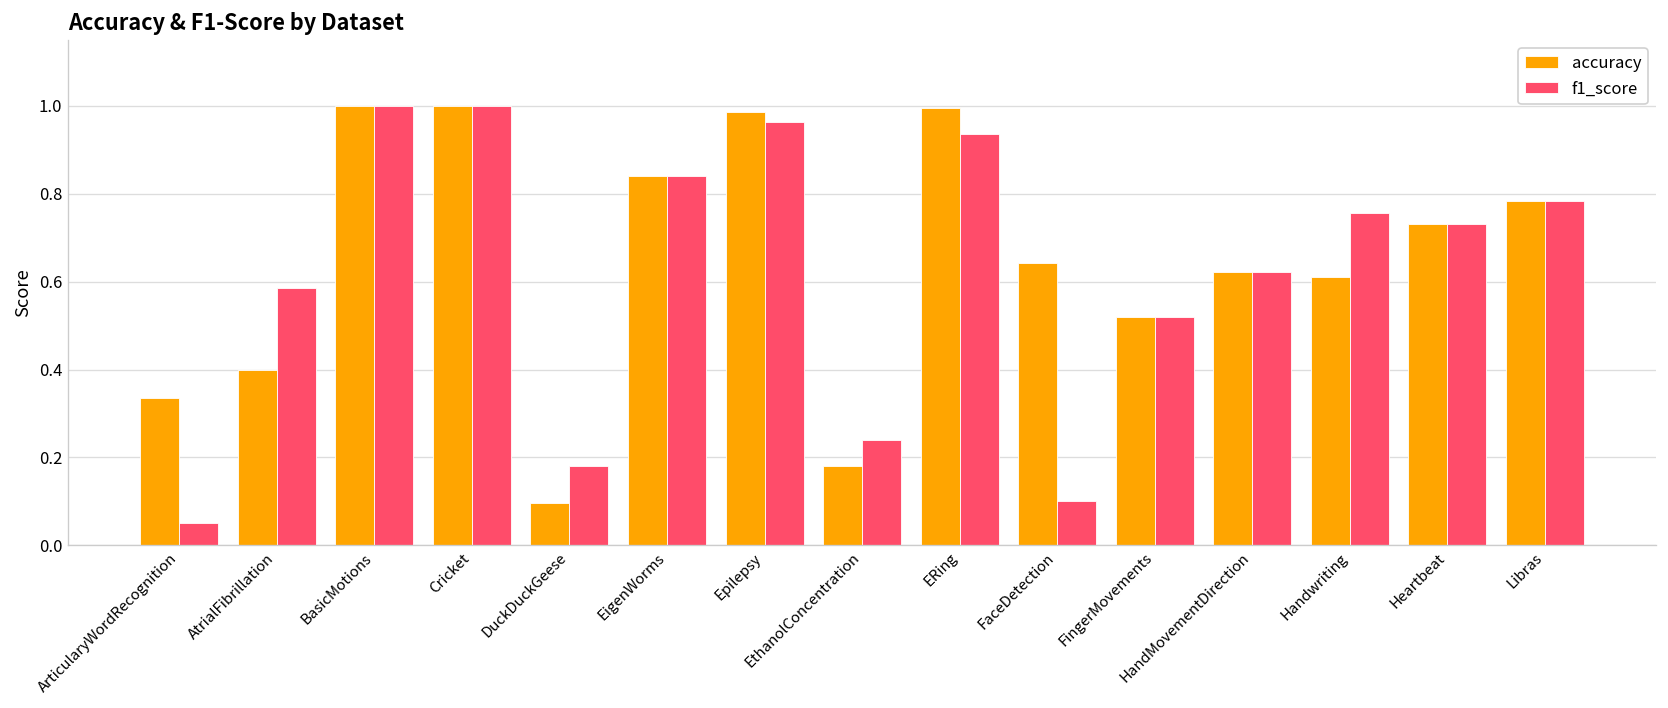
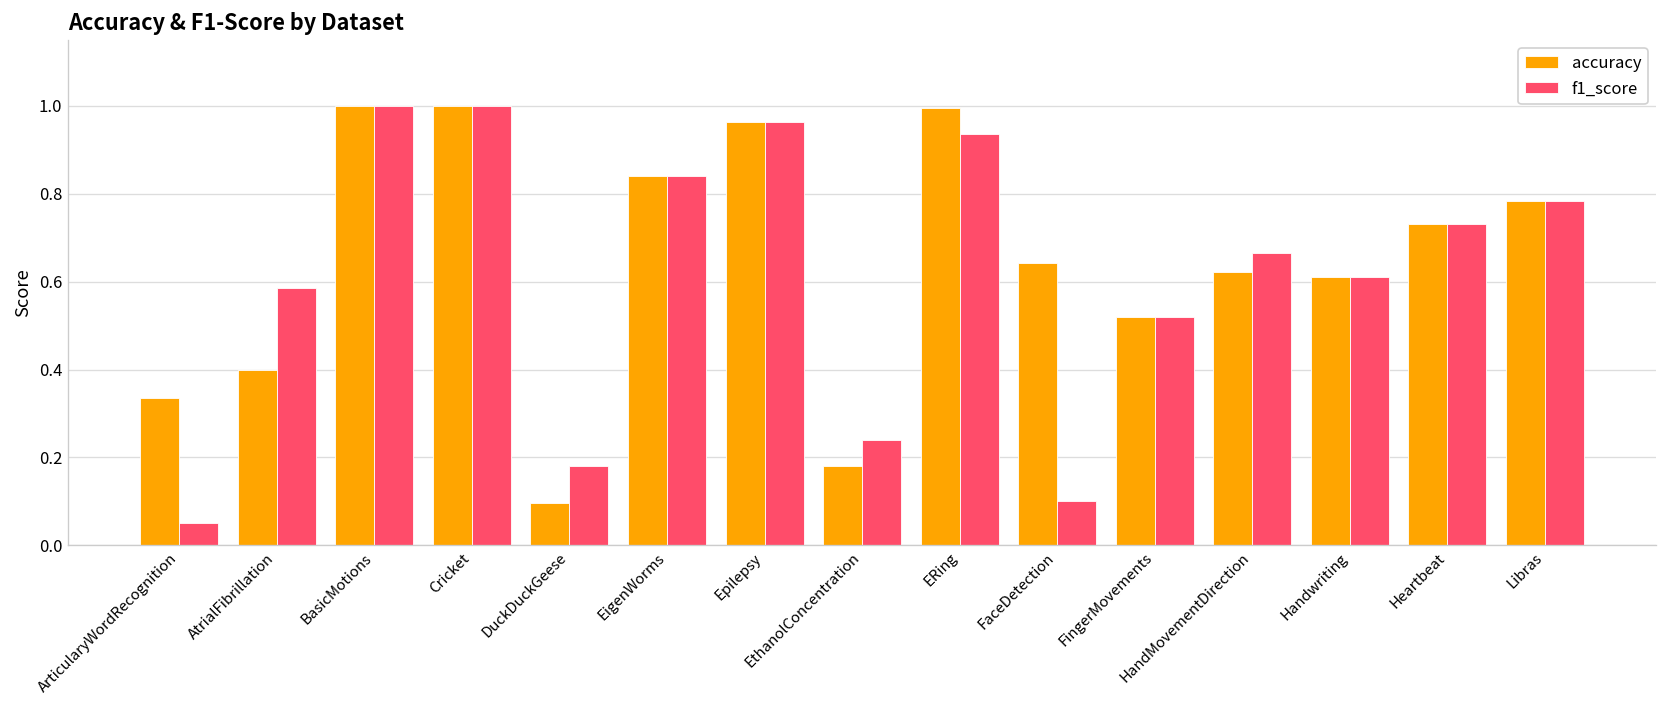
accuracy, Epilepsy: 0.99 -> 0.96
f1_score, HandMovementDirection: 0.62 -> 0.66
f1_score, Handwriting: 0.76 -> 0.61
